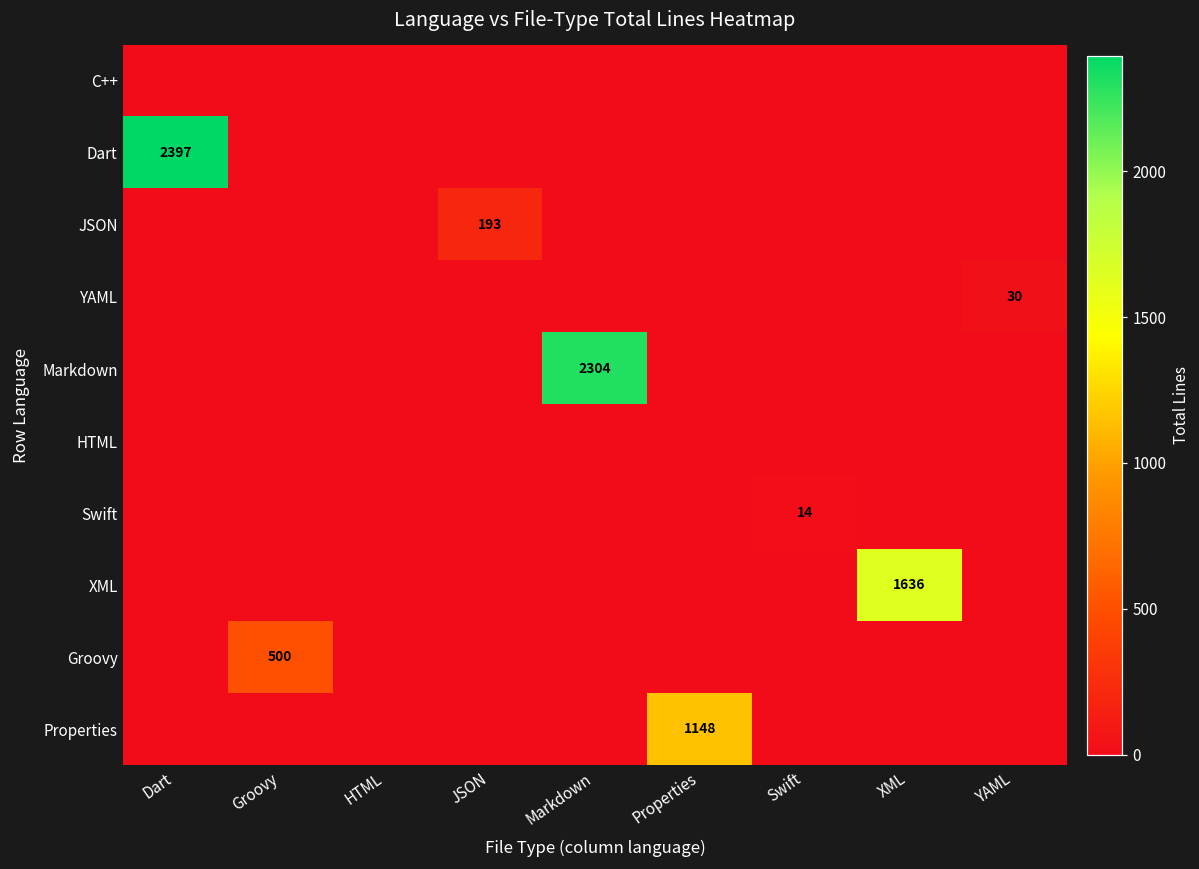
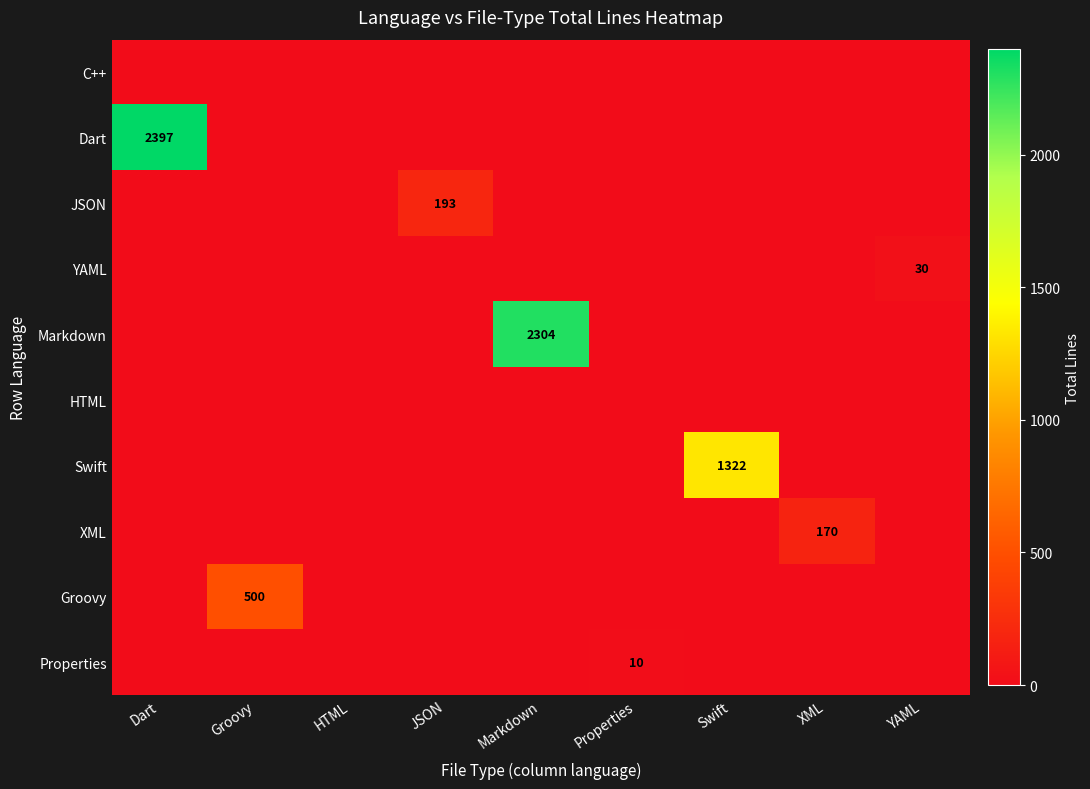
Swift, Swift: 14 -> 1322
XML, XML: 1636 -> 170
Properties, Properties: 1148 -> 10
